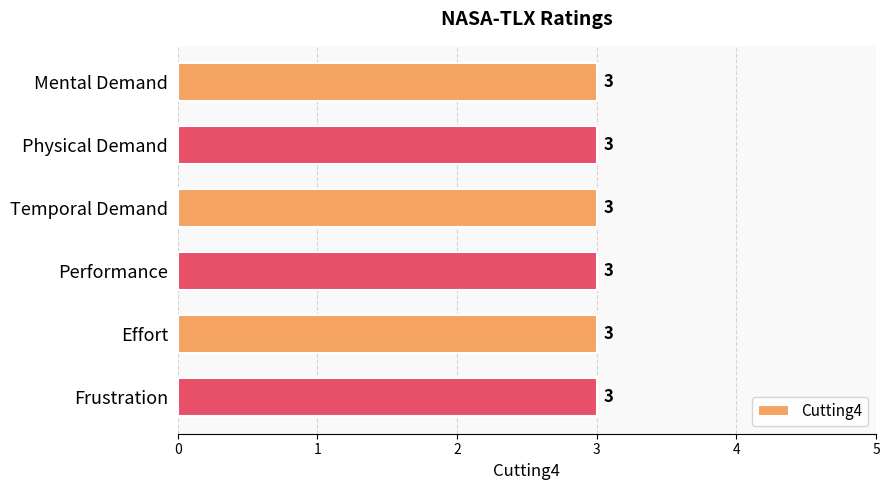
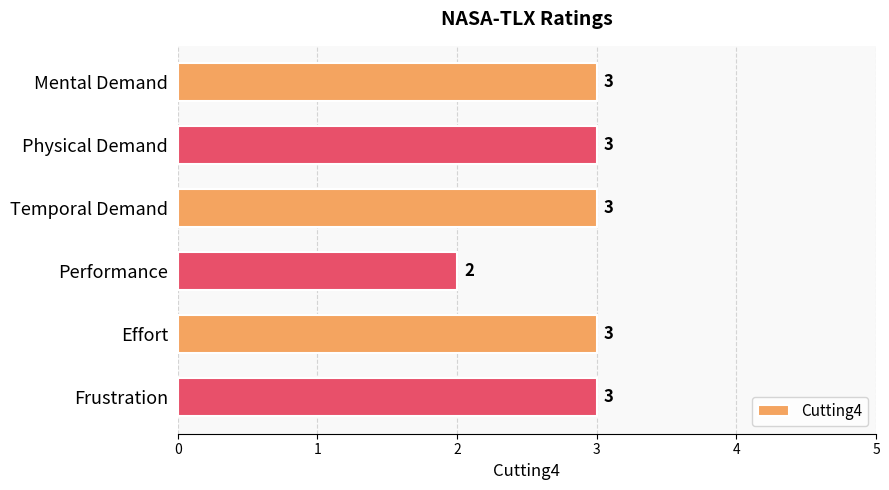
Performance: 3 -> 2
